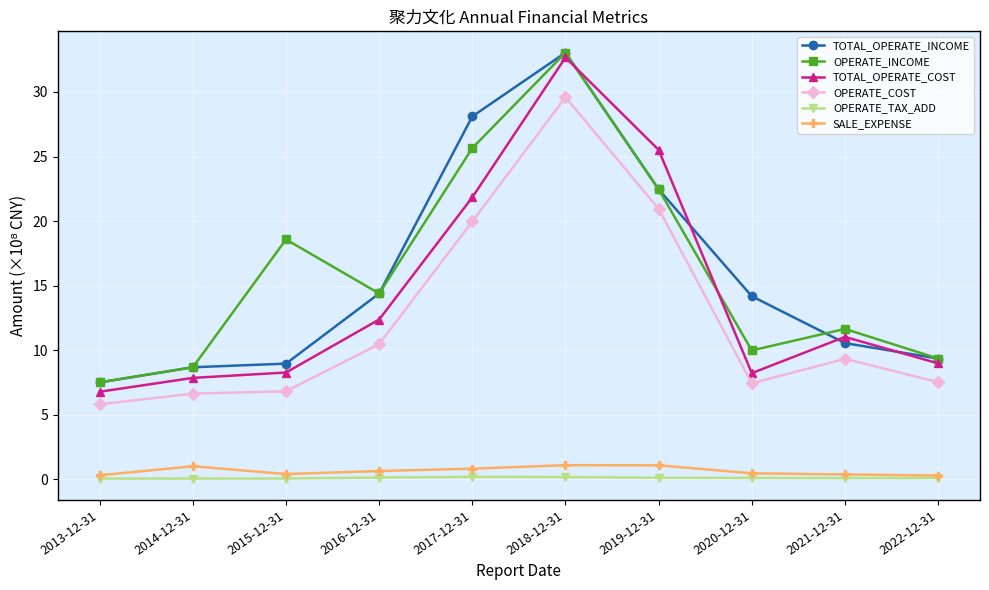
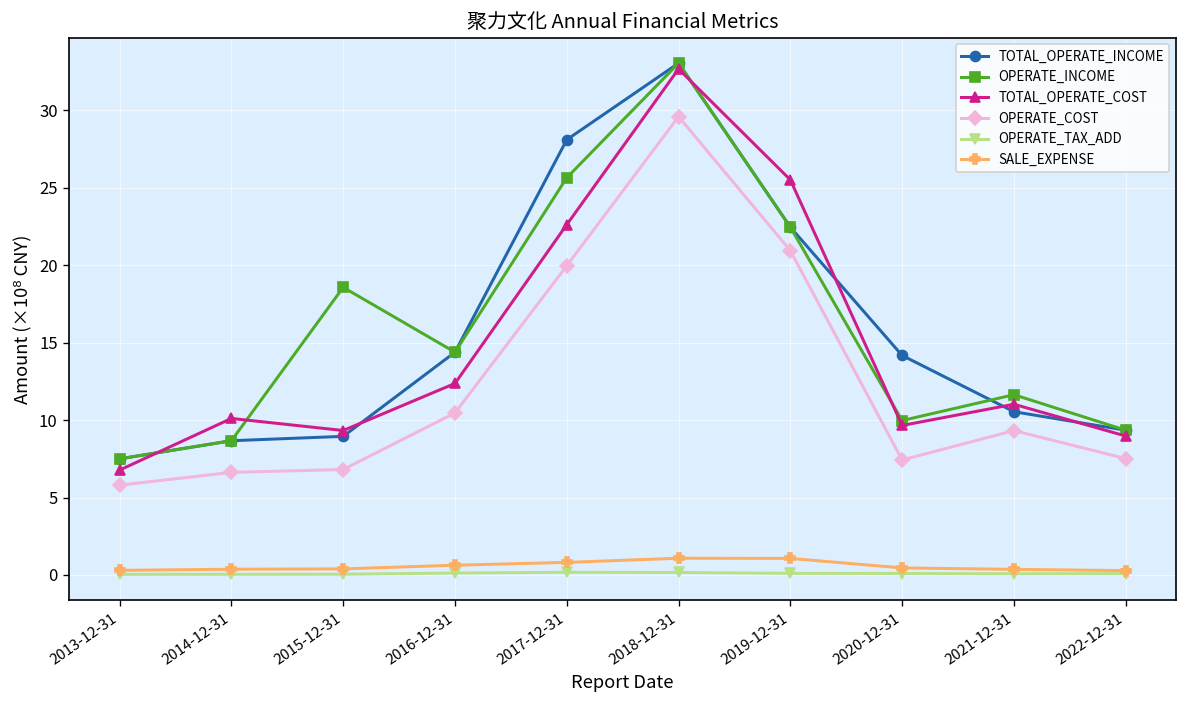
TOTAL_OPERATE_COST, 2014-12-31: 7.8 -> 10.1
SALE_EXPENSE, 2014-12-31: 1.0 -> 0.4
TOTAL_OPERATE_COST, 2015-12-31: 8.3 -> 9.3
TOTAL_OPERATE_COST, 2017-12-31: 21.8 -> 22.6
TOTAL_OPERATE_COST, 2020-12-31: 8.2 -> 9.7
